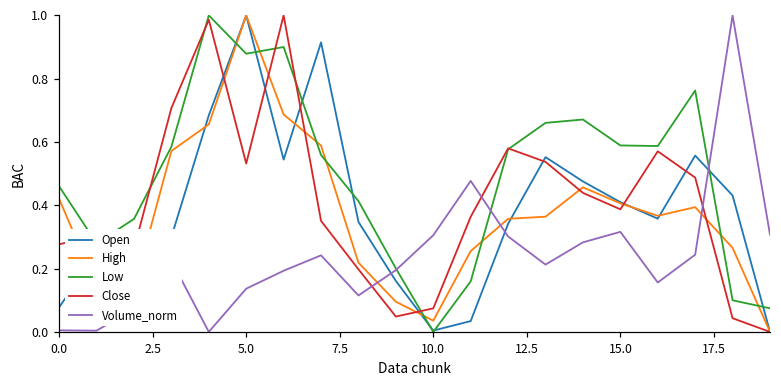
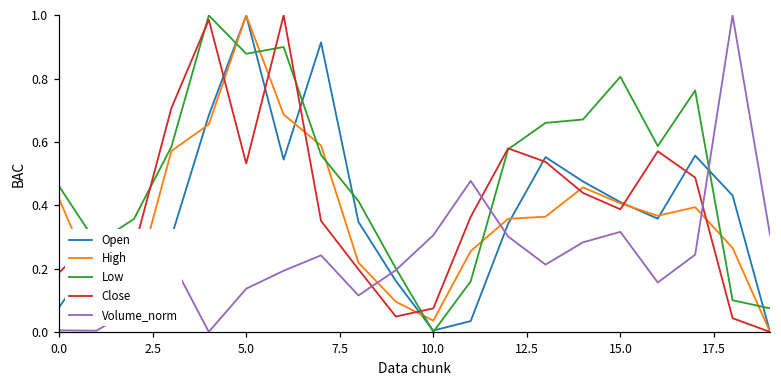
Close, 0.0: 0.28 -> 0.19
Low, 15.0: 0.59 -> 0.81
